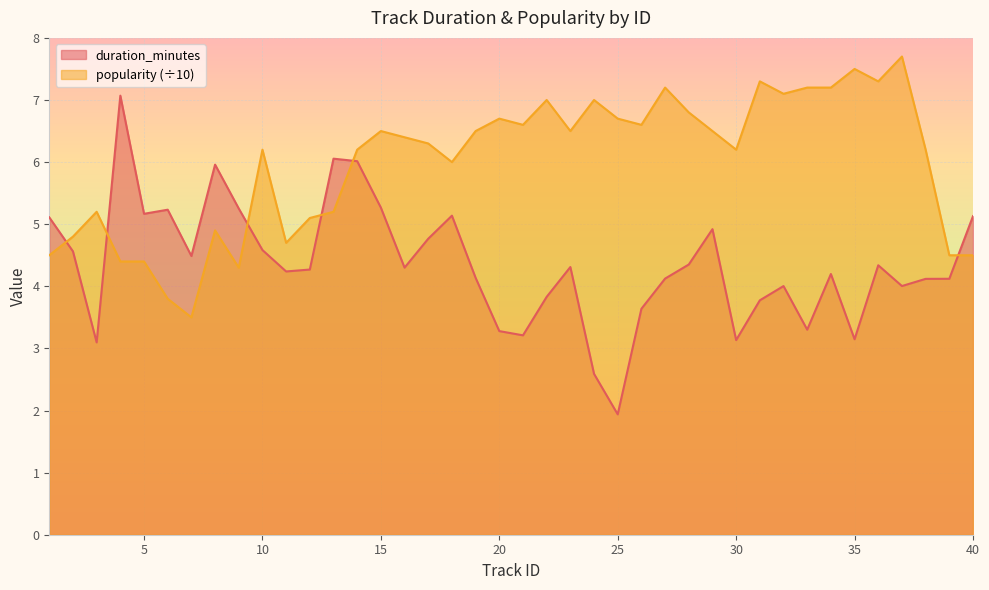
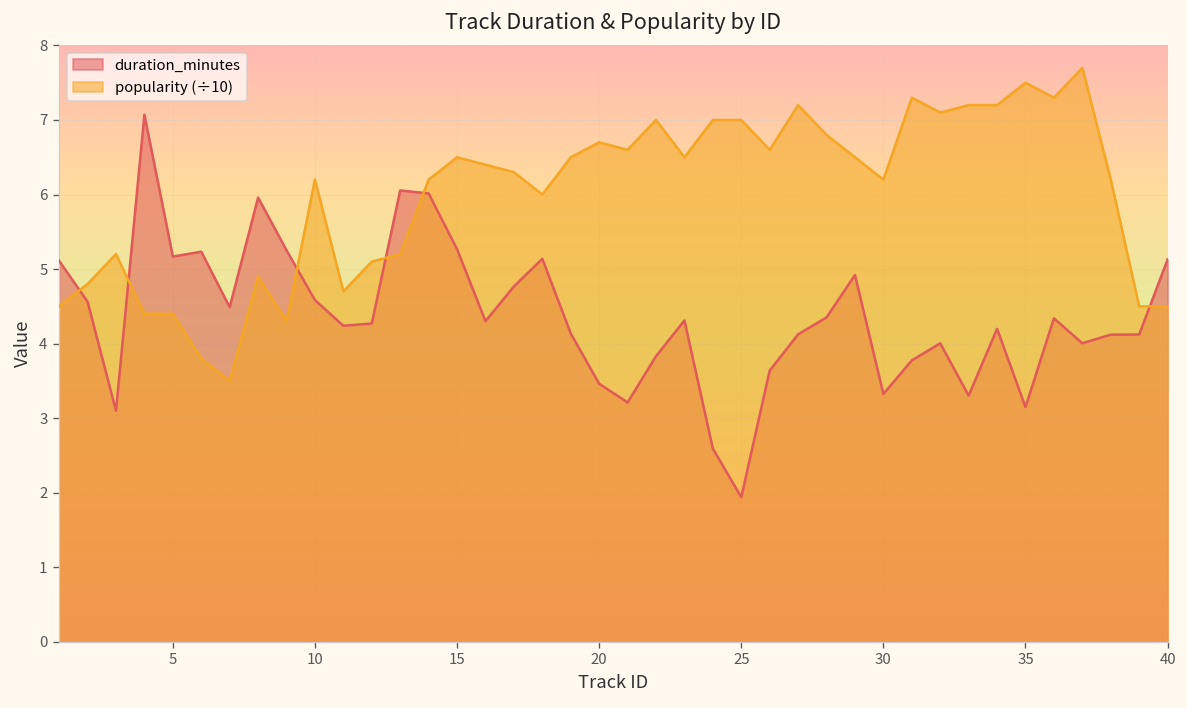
duration_minutes, 20: 3.3 -> 3.5
popularity (÷10), 25: 6.7 -> 7.0
duration_minutes, 30: 3.1 -> 3.3
